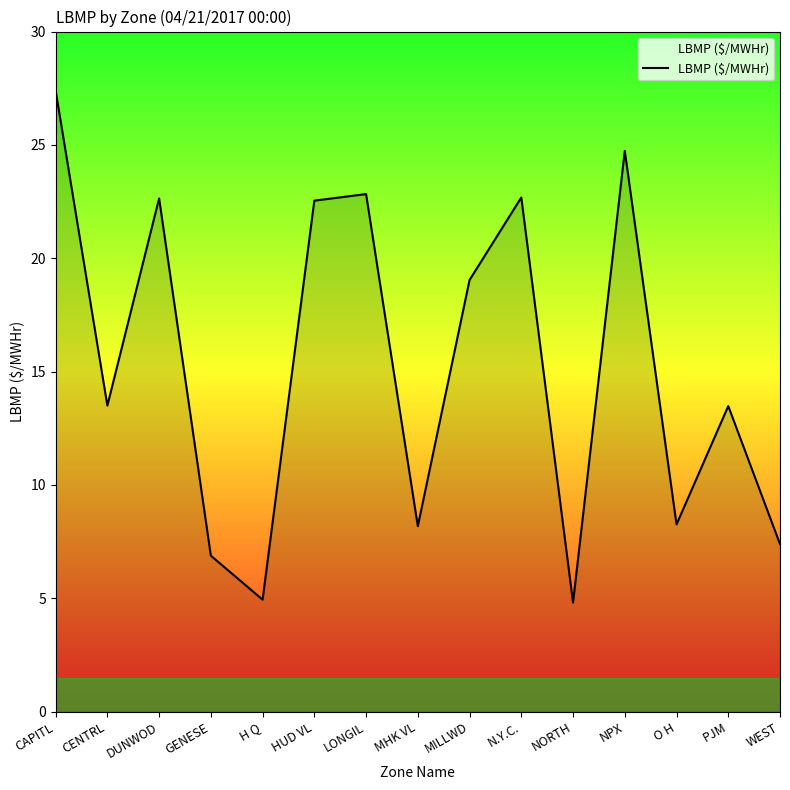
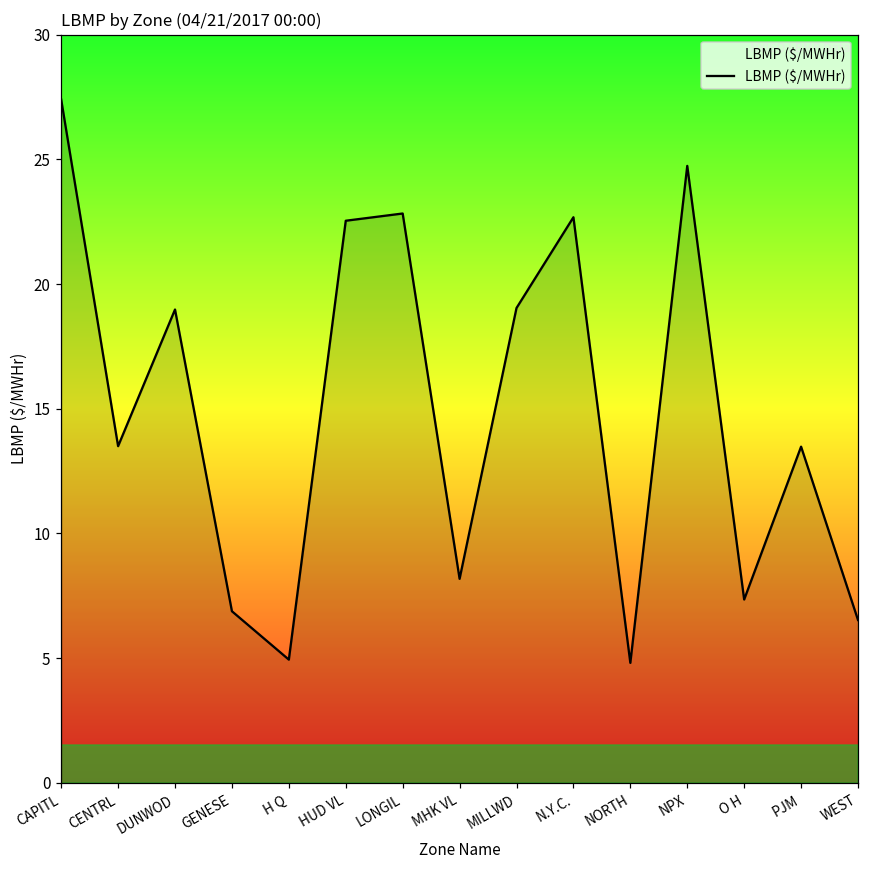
DUNWOD: 22.6 -> 19.0
O H: 8.3 -> 7.4
WEST: 7.4 -> 6.5
